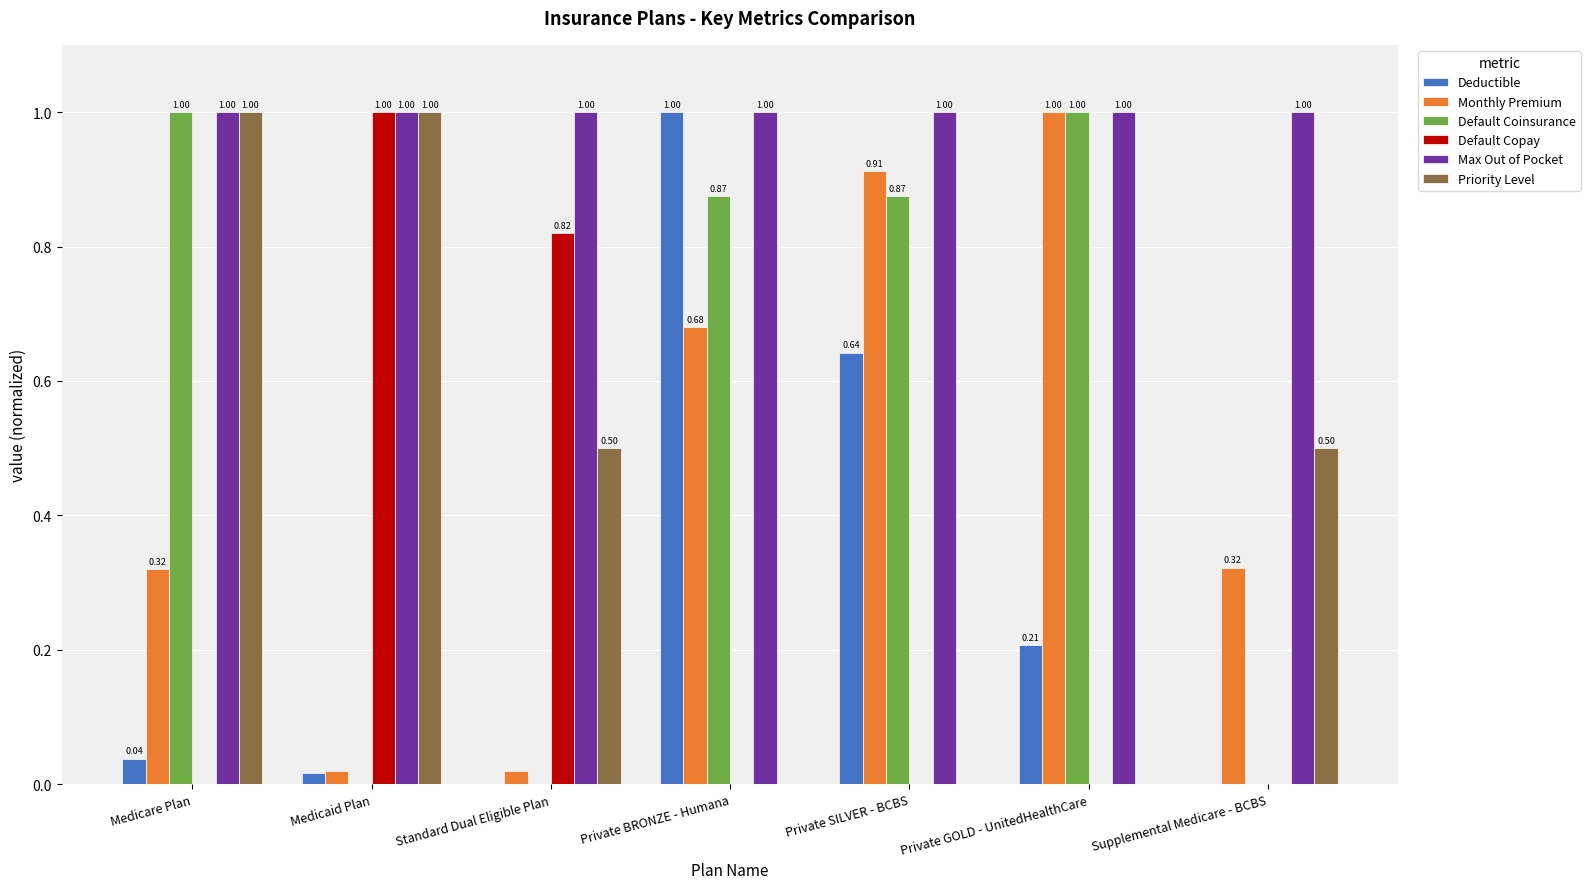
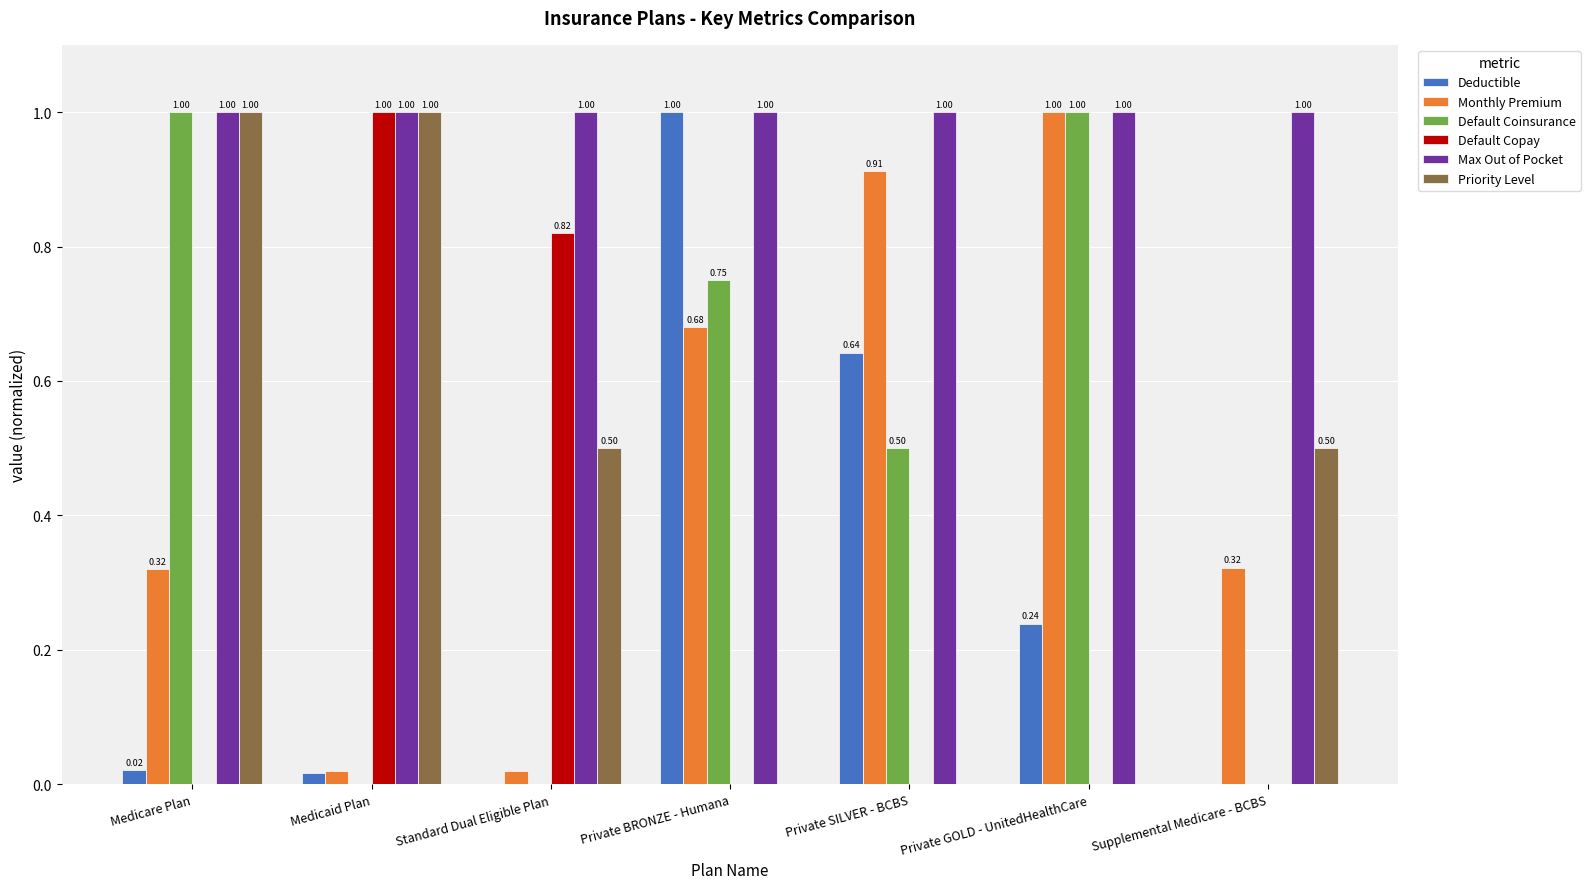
Deductible, Medicare Plan: 0.04 -> 0.02
Default Coinsurance, Private BRONZE - Humana: 0.87 -> 0.75
Default Coinsurance, Private SILVER - BCBS: 0.87 -> 0.50
Deductible, Private GOLD - UnitedHealthCare: 0.21 -> 0.24
